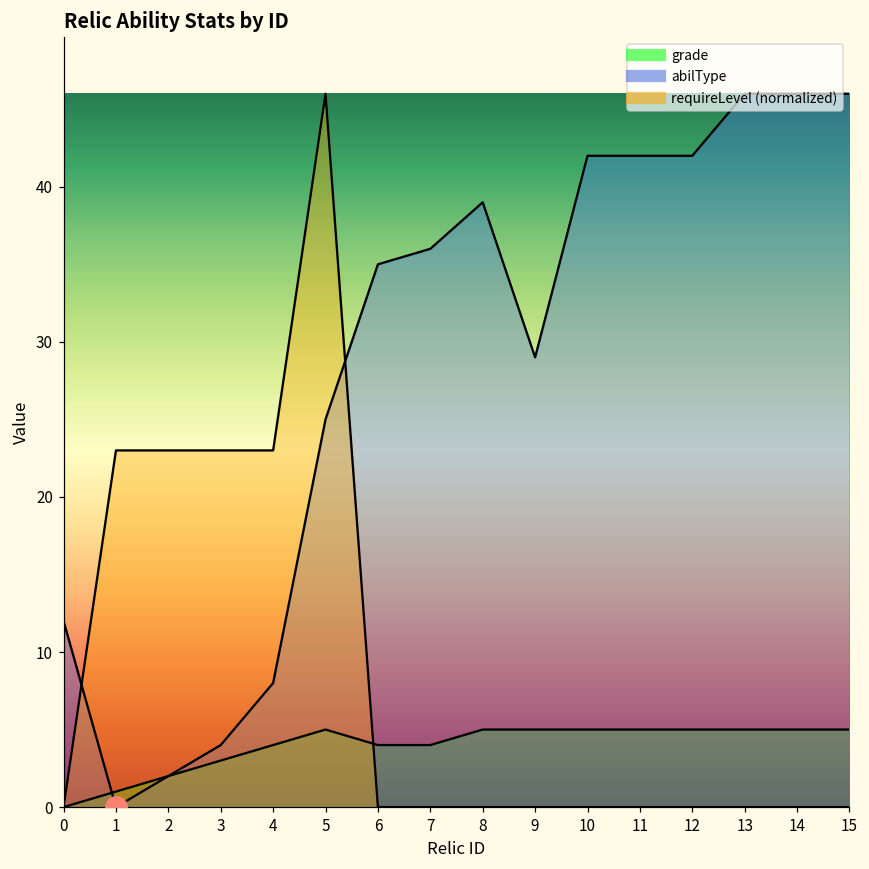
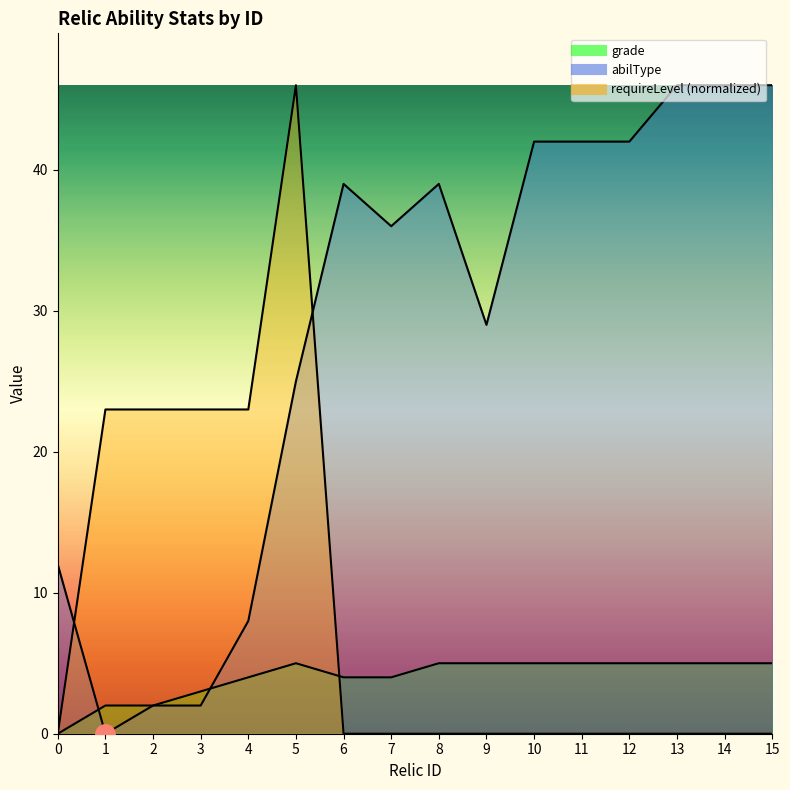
grade, 1: 1 -> 2
abilType, 3: 4 -> 2
abilType, 6: 35 -> 39
